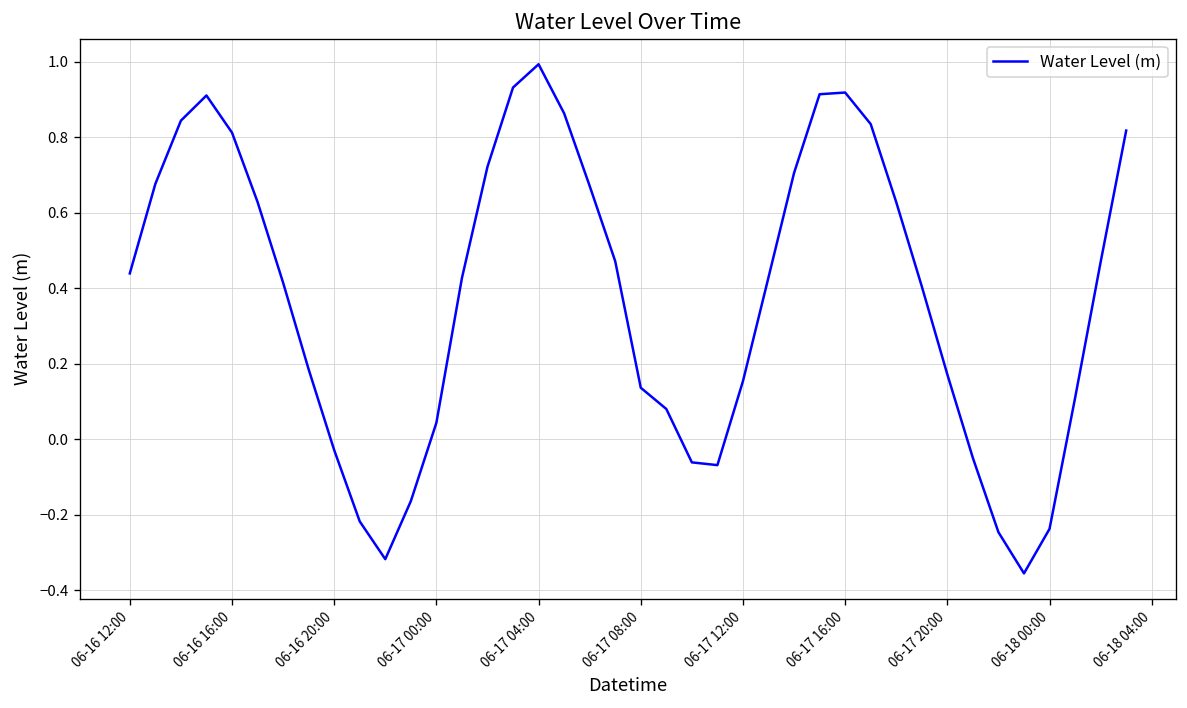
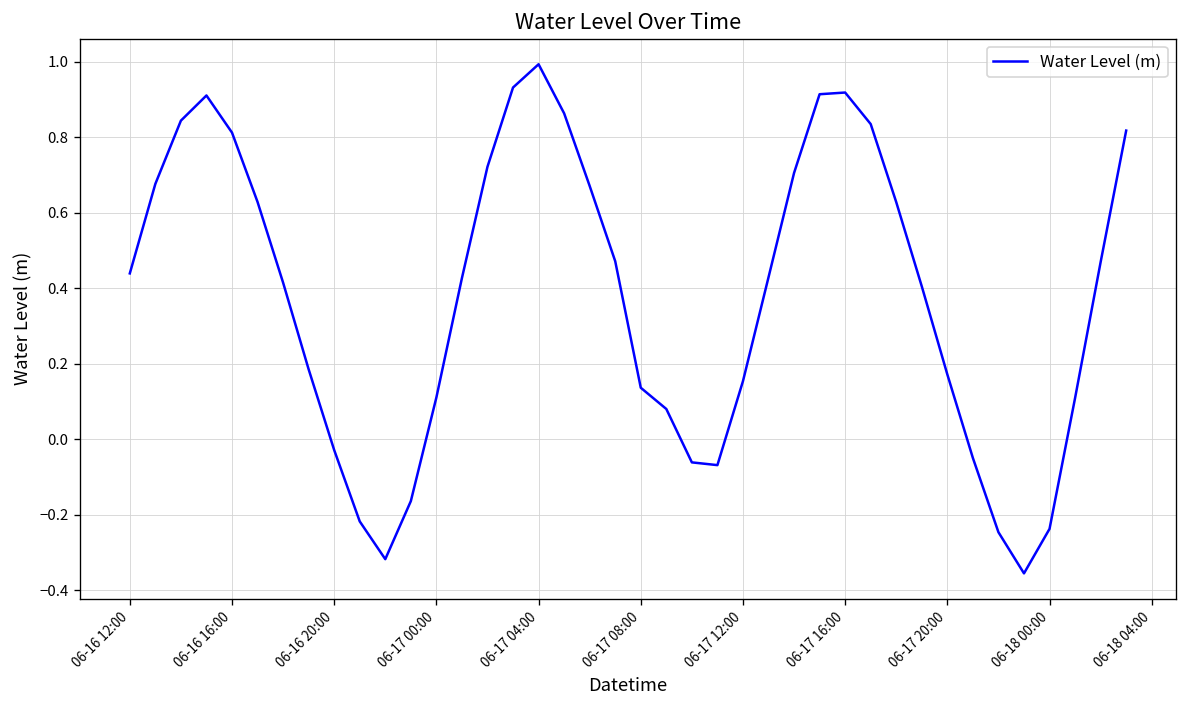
06-17 00:00: 0.04 -> 0.11
